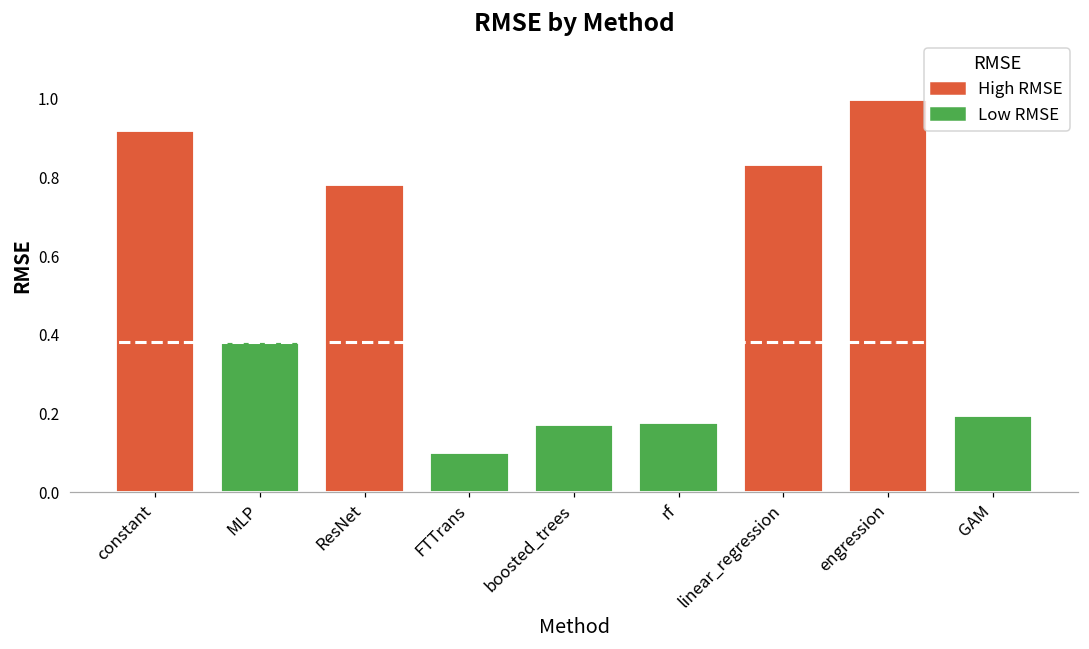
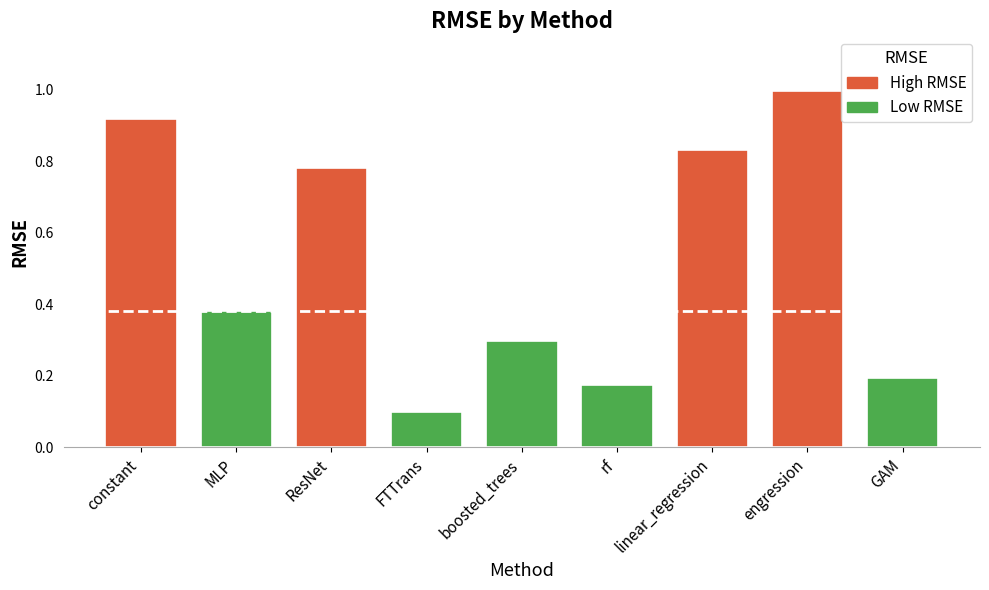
boosted_trees: 0.17 -> 0.30
